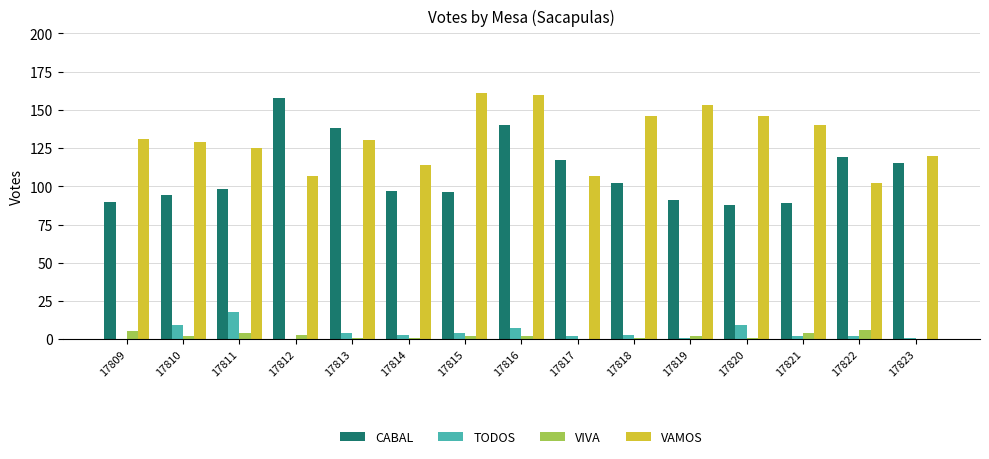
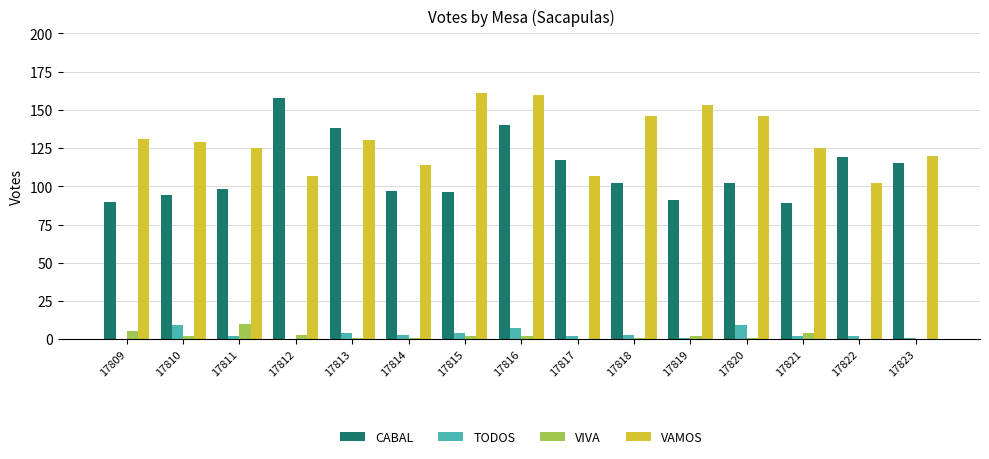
TODOS, 17811: 18 -> 2
VIVA, 17811: 4 -> 10
CABAL, 17820: 88 -> 102
VAMOS, 17821: 140 -> 125
VIVA, 17822: 6 -> 0
